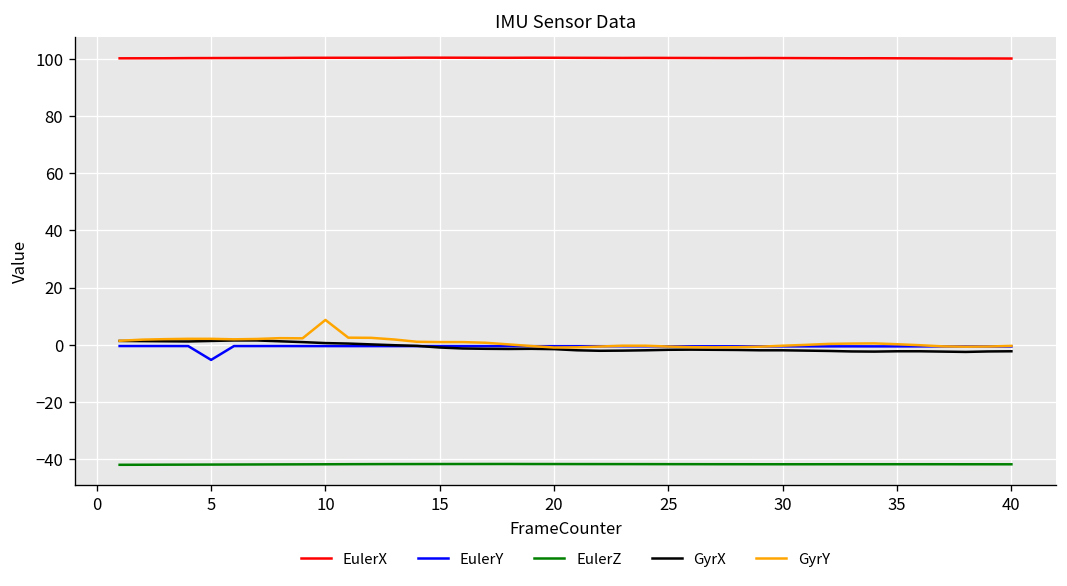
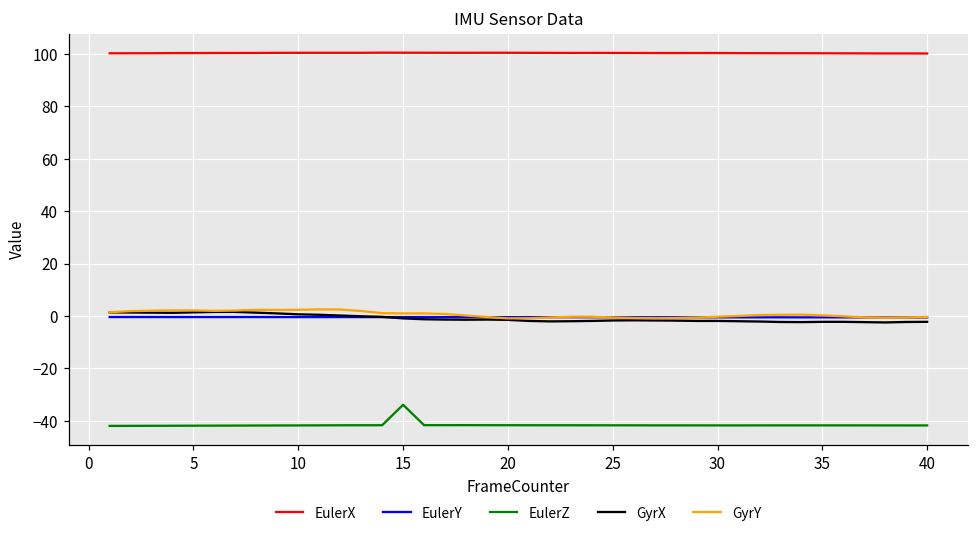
EulerY, 5: -5 -> 0
GyrY, 10: 9 -> 2
EulerZ, 15: -42 -> -34
